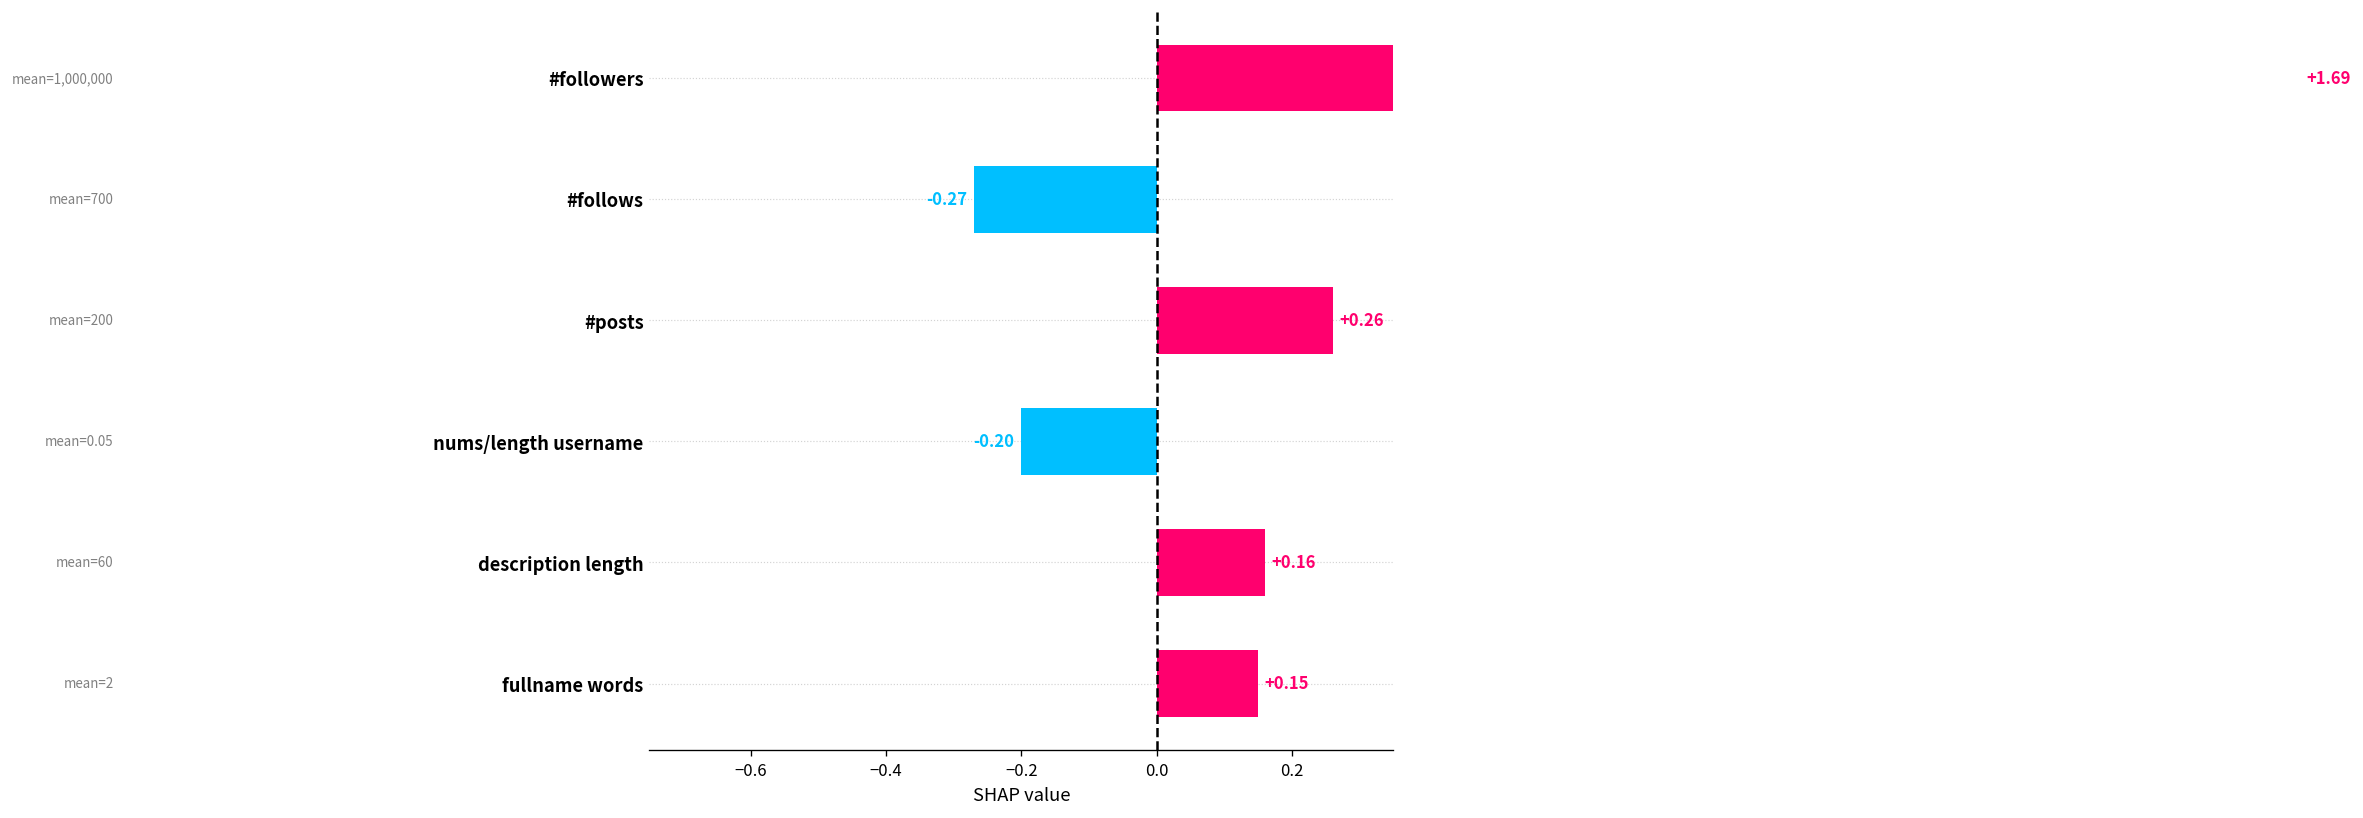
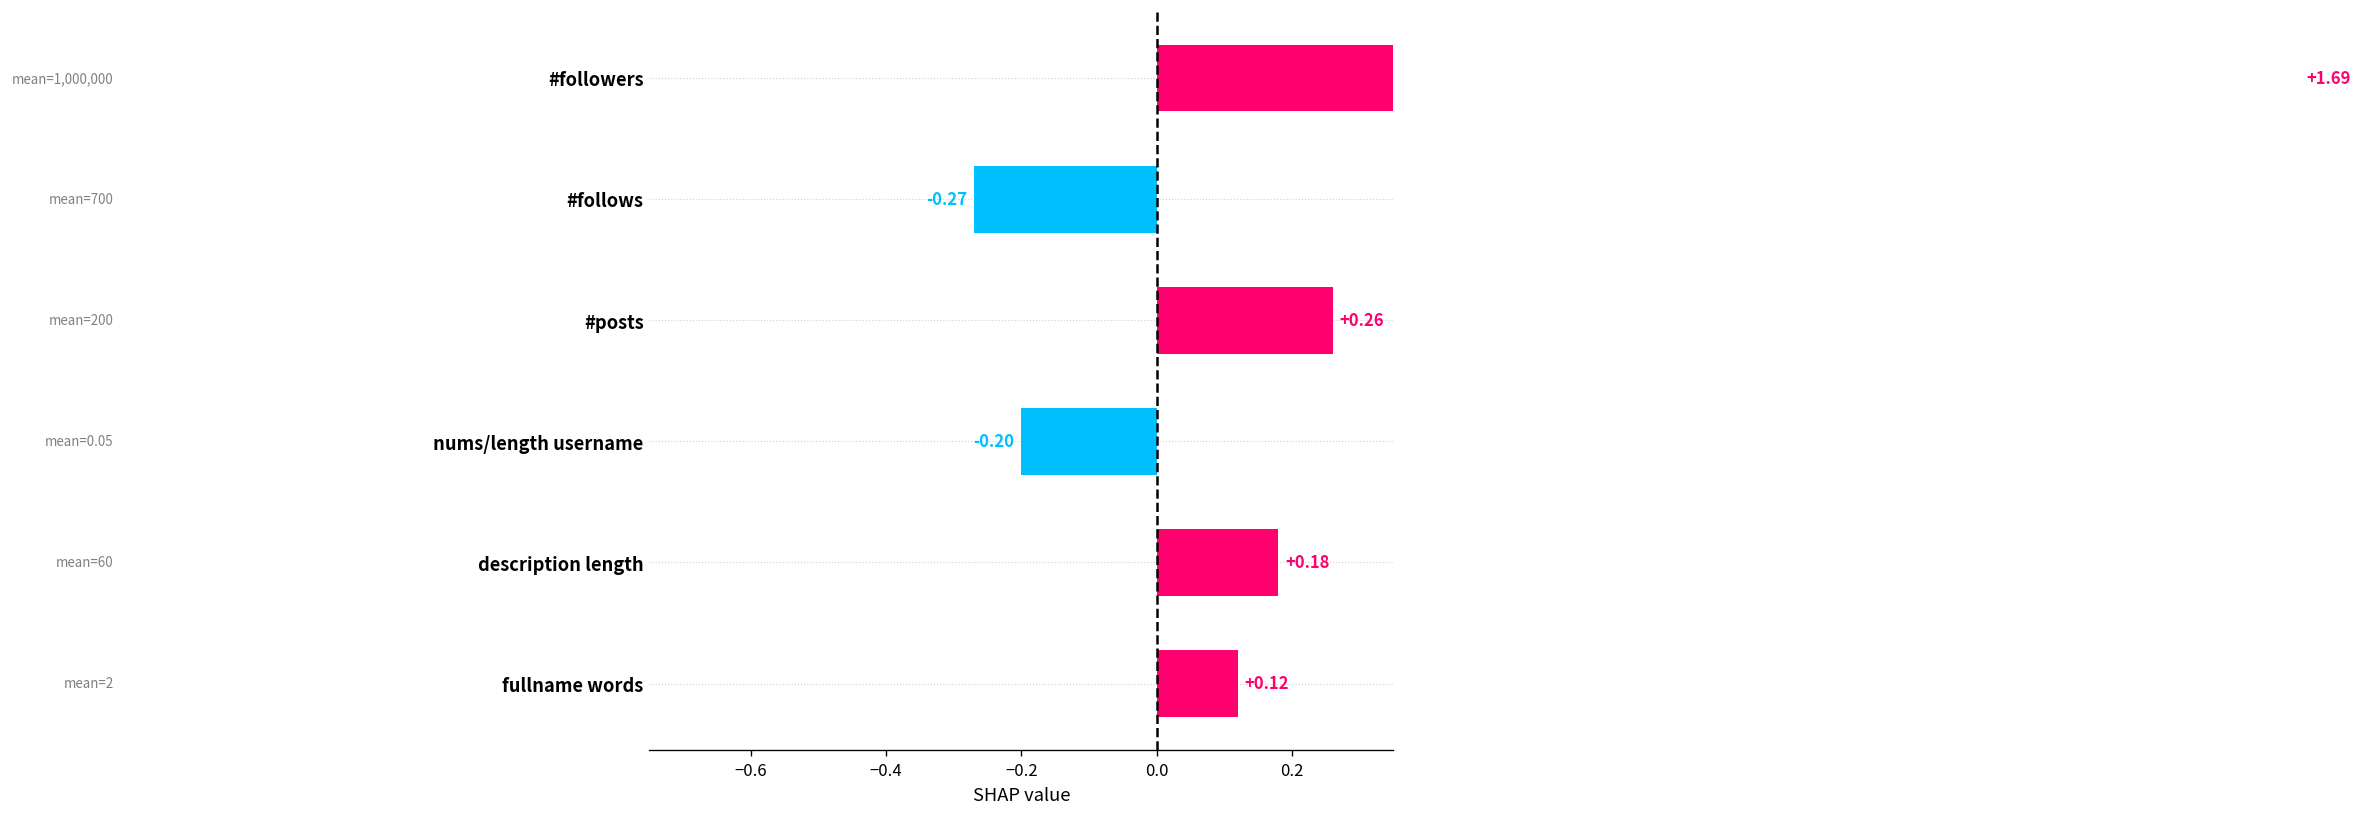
description length: +0.16 -> +0.18
fullname words: +0.15 -> +0.12
